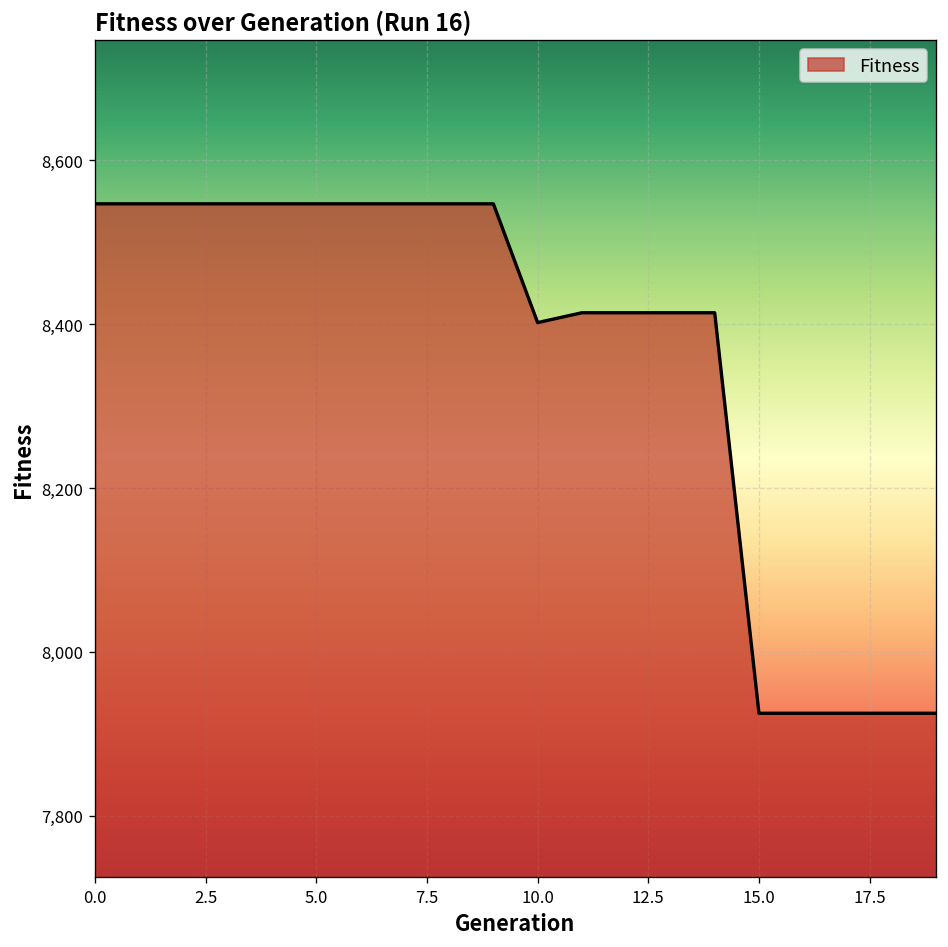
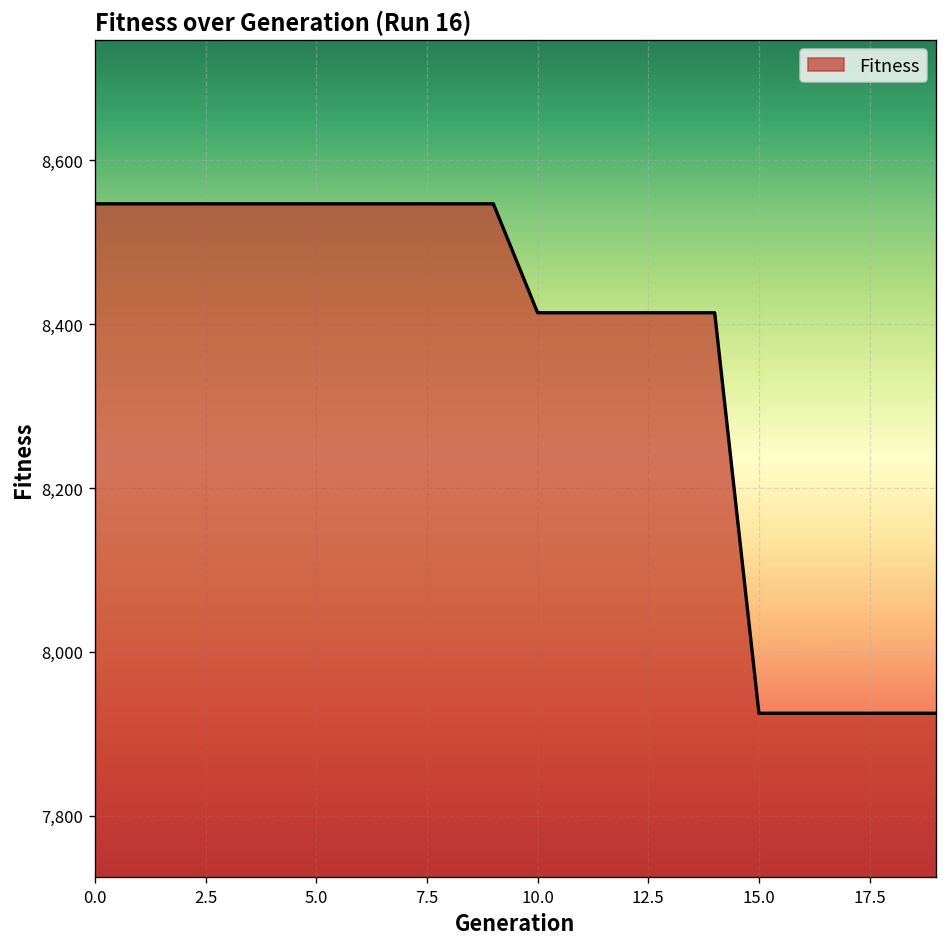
10.0: 8,400 -> 8,410
